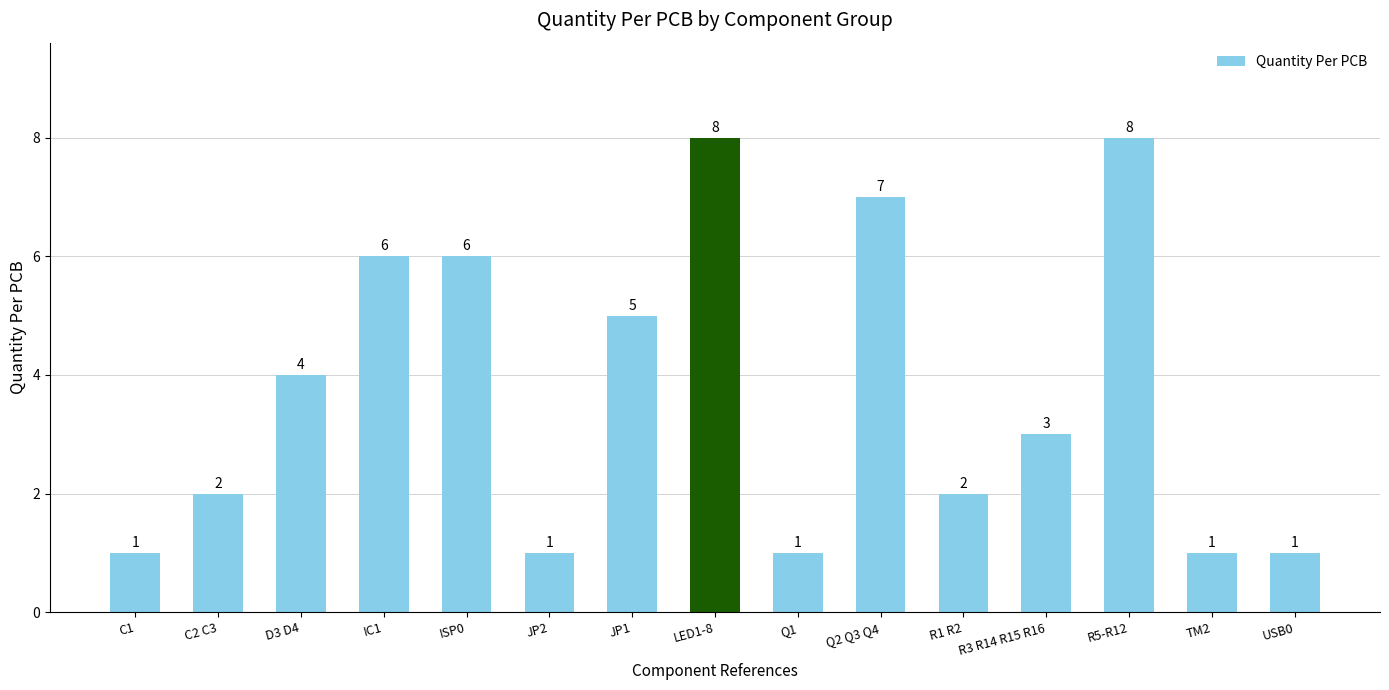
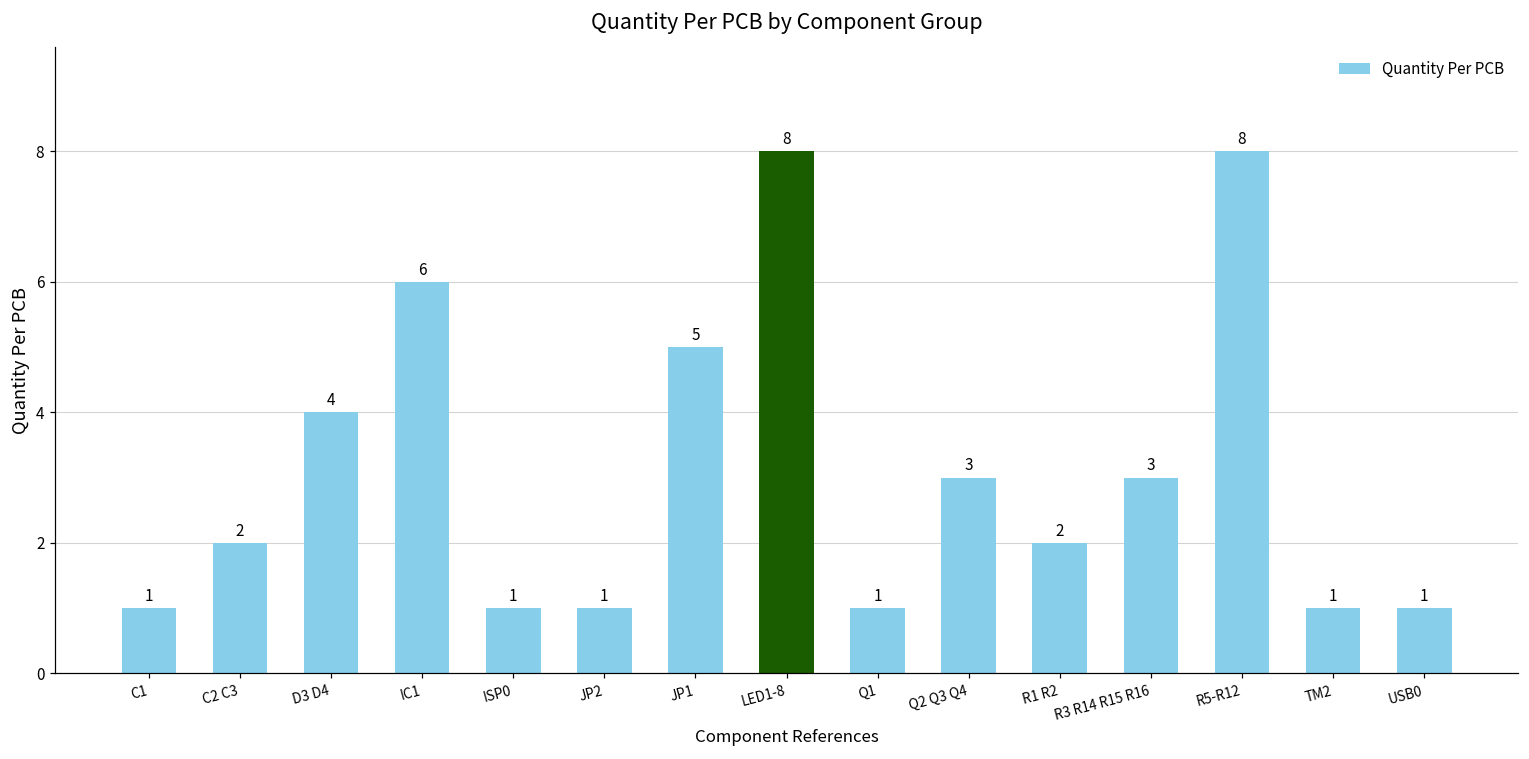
ISP0: 6 -> 1
Q2 Q3 Q4: 7 -> 3
